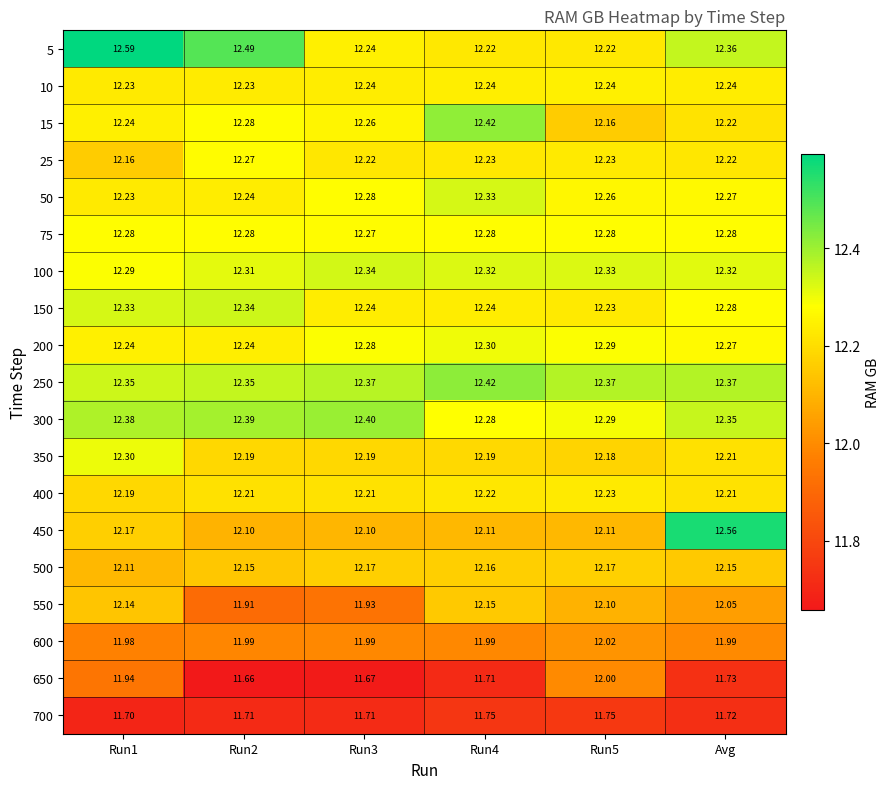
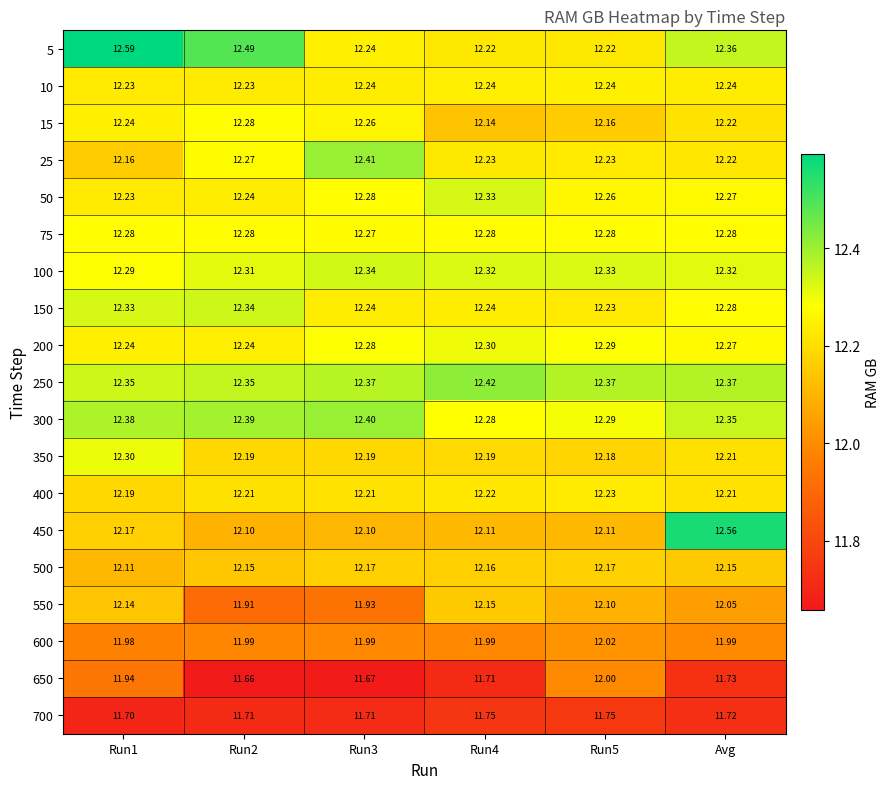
15, Run4: 12.42 -> 12.14
25, Run3: 12.22 -> 12.41
